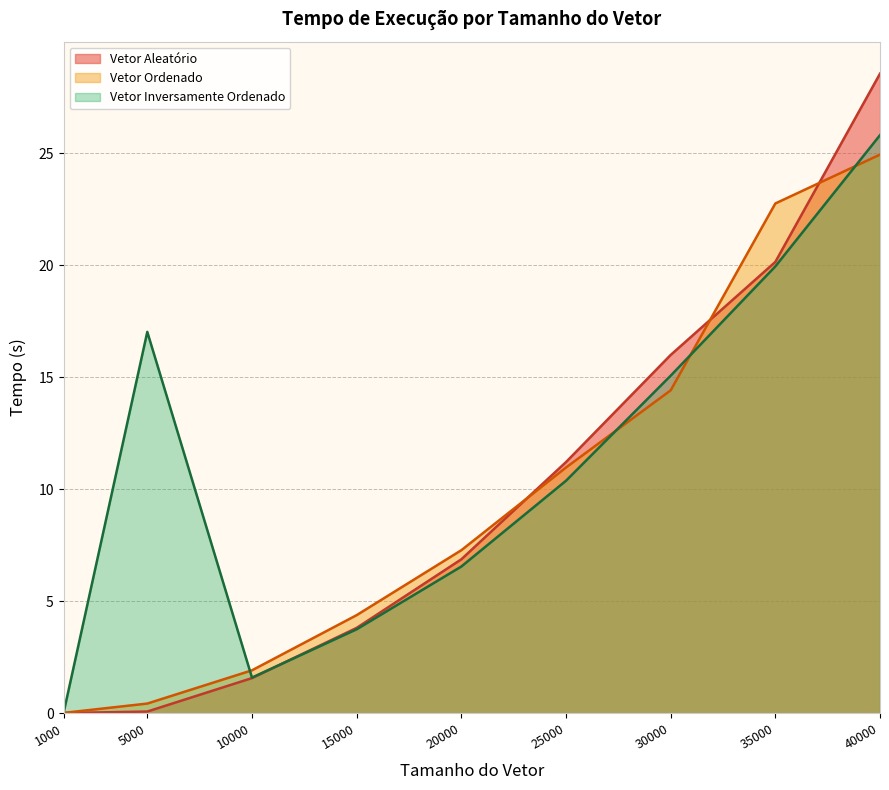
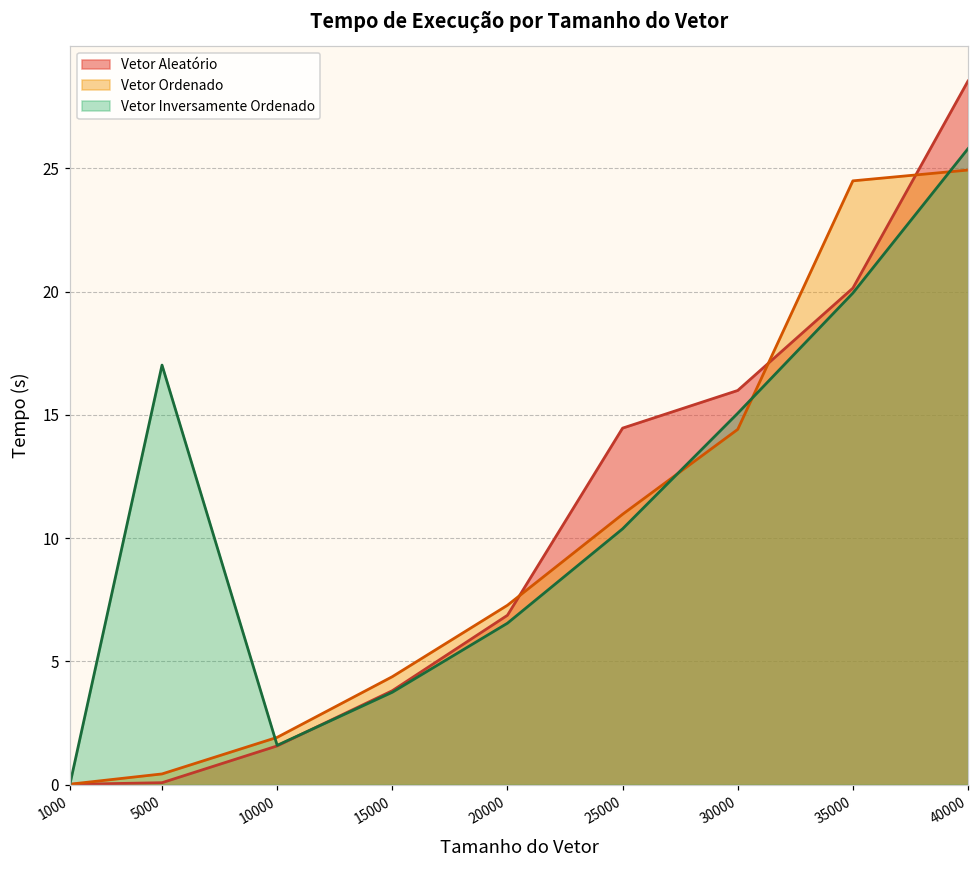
Vetor Aleatório, 25000: 11.2 -> 14.5
Vetor Ordenado, 35000: 22.8 -> 24.5
